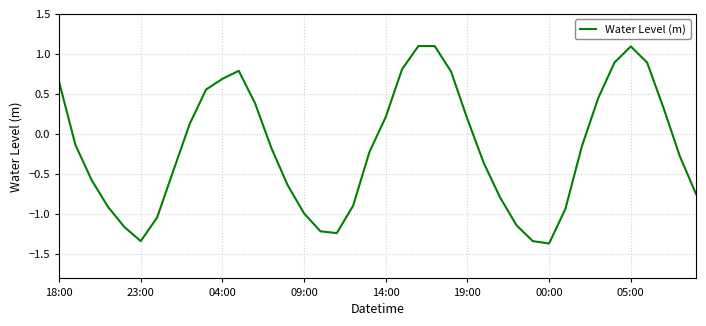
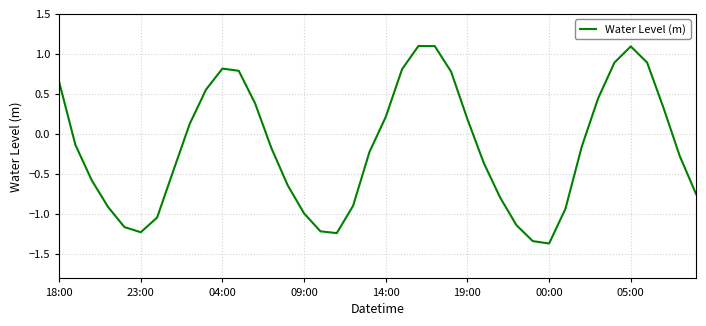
23:00: -1.3 -> -1.2
04:00: 0.7 -> 0.8
